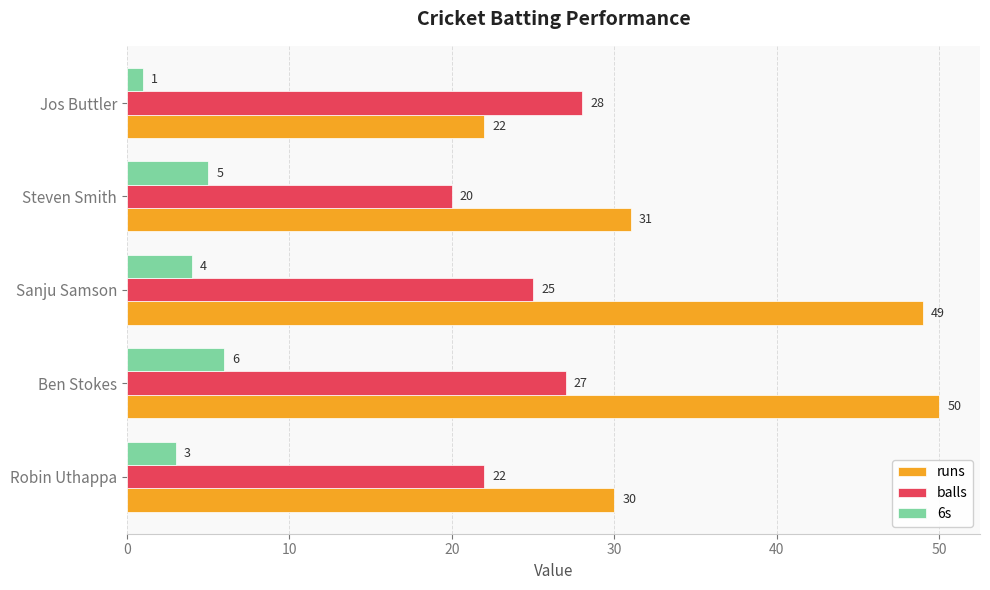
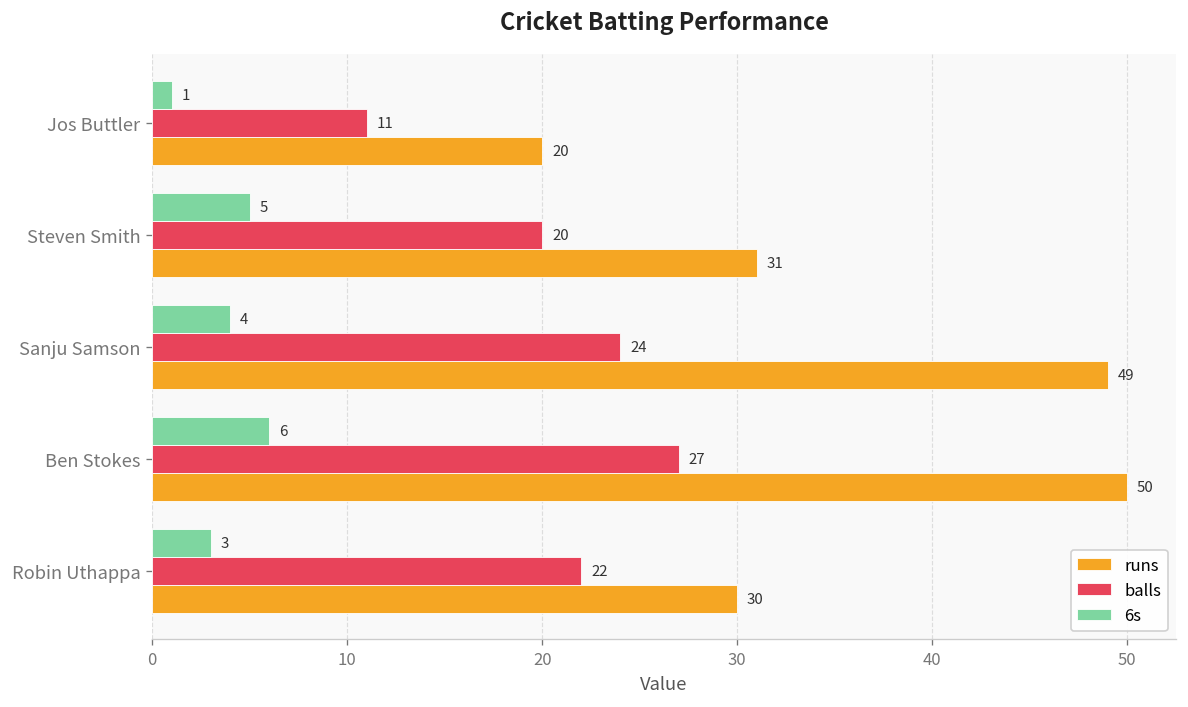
balls, Jos Buttler: 28 -> 11
runs, Jos Buttler: 22 -> 20
balls, Sanju Samson: 25 -> 24
